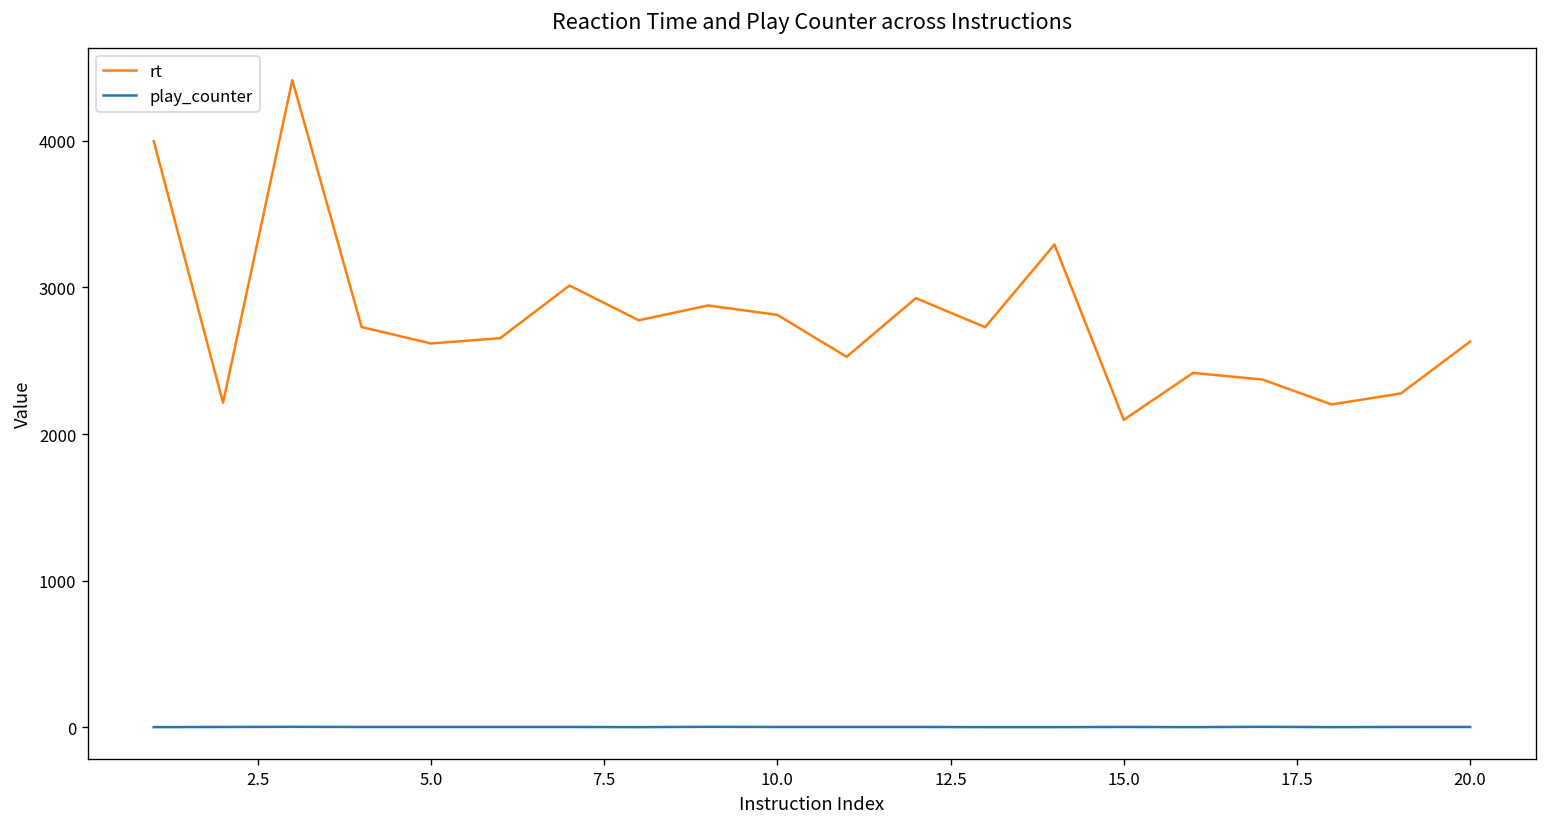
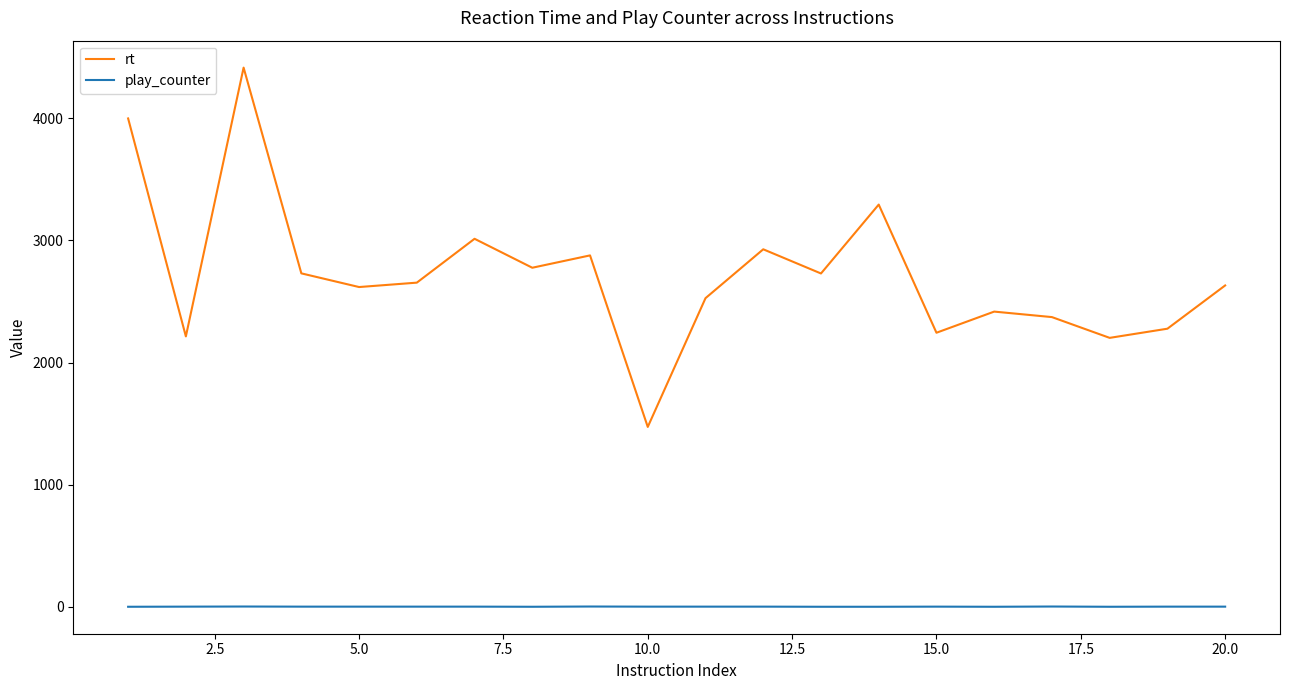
rt, 10.0: 2810 -> 1470
rt, 15.0: 2100 -> 2240
